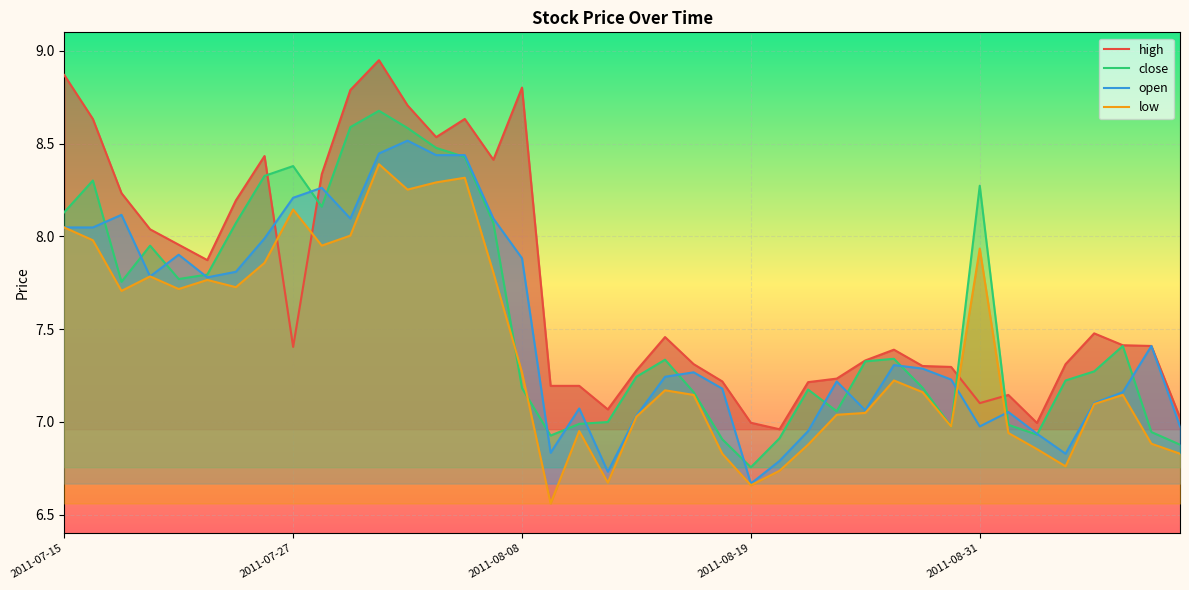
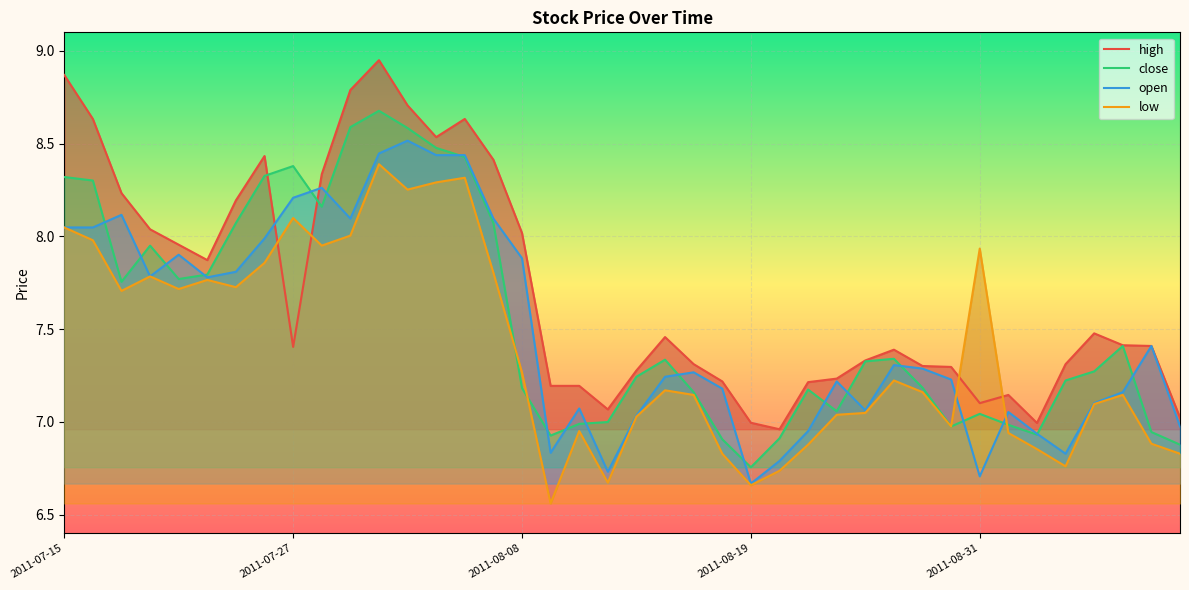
close, 2011-07-15: 8.13 -> 8.32
low, 2011-07-27: 8.15 -> 8.10
high, 2011-08-08: 8.80 -> 8.02
close, 2011-08-31: 8.27 -> 7.04
open, 2011-08-31: 6.98 -> 6.71
